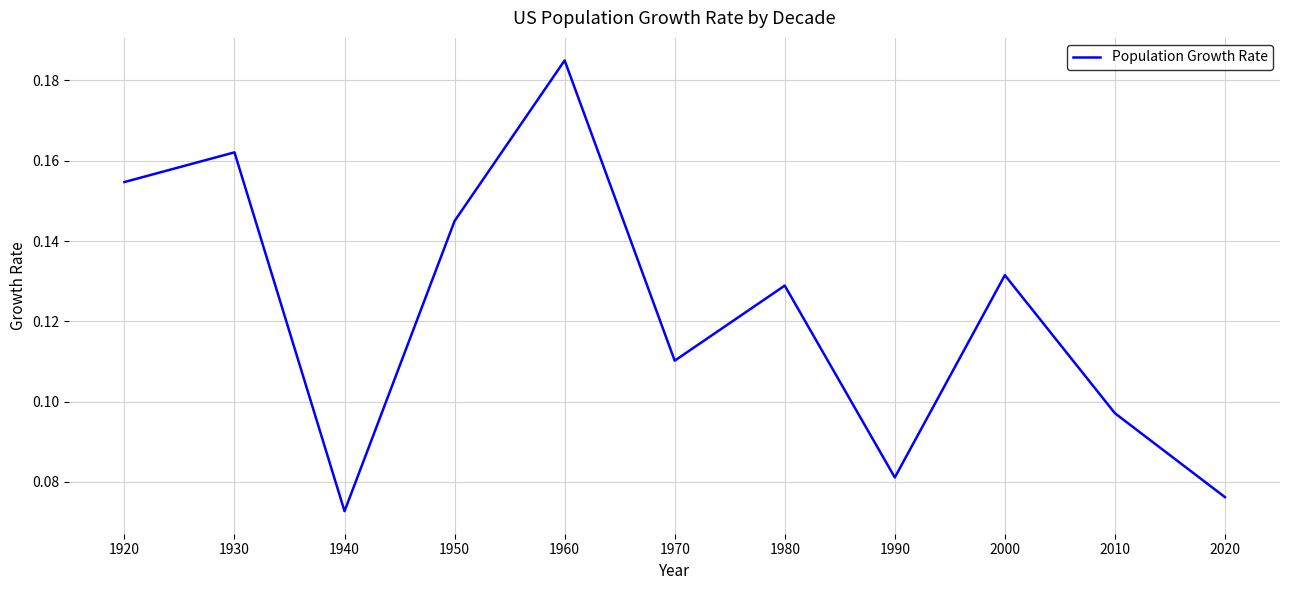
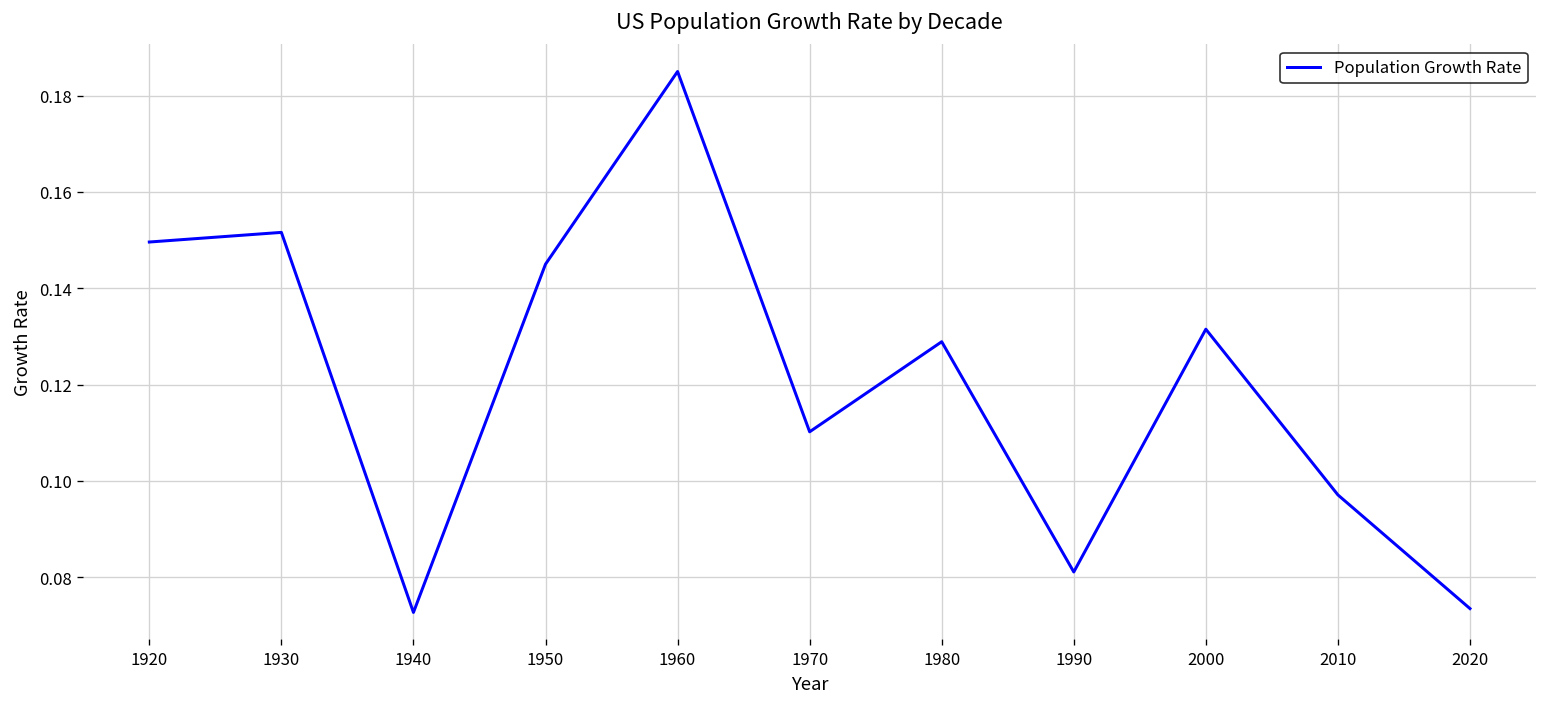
1920: 0.155 -> 0.150
1930: 0.162 -> 0.152
2020: 0.076 -> 0.074
